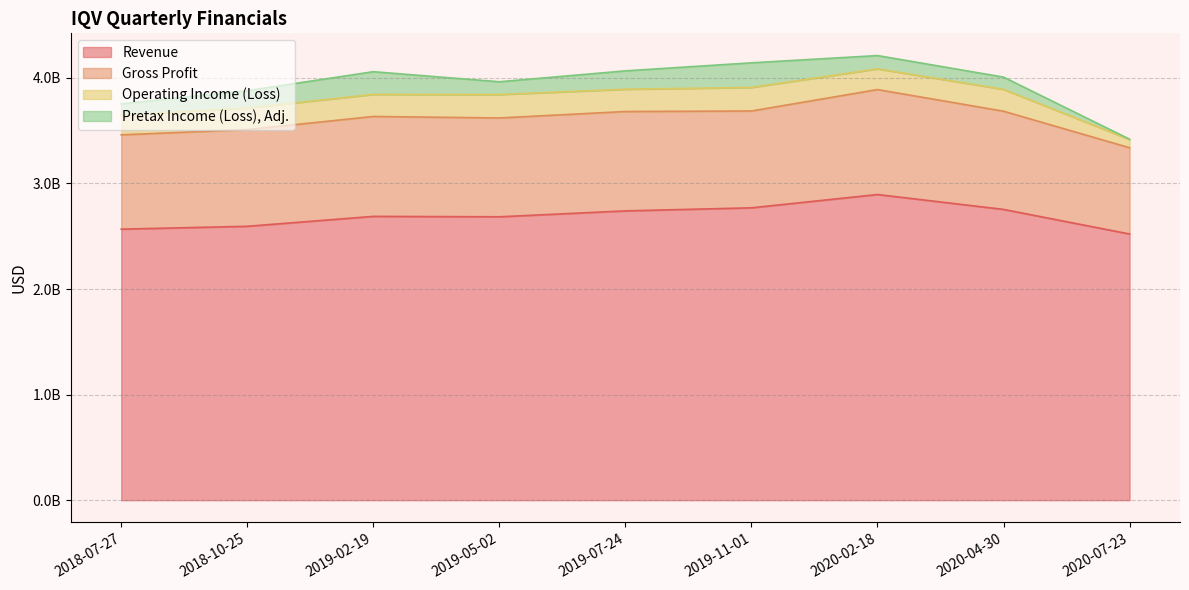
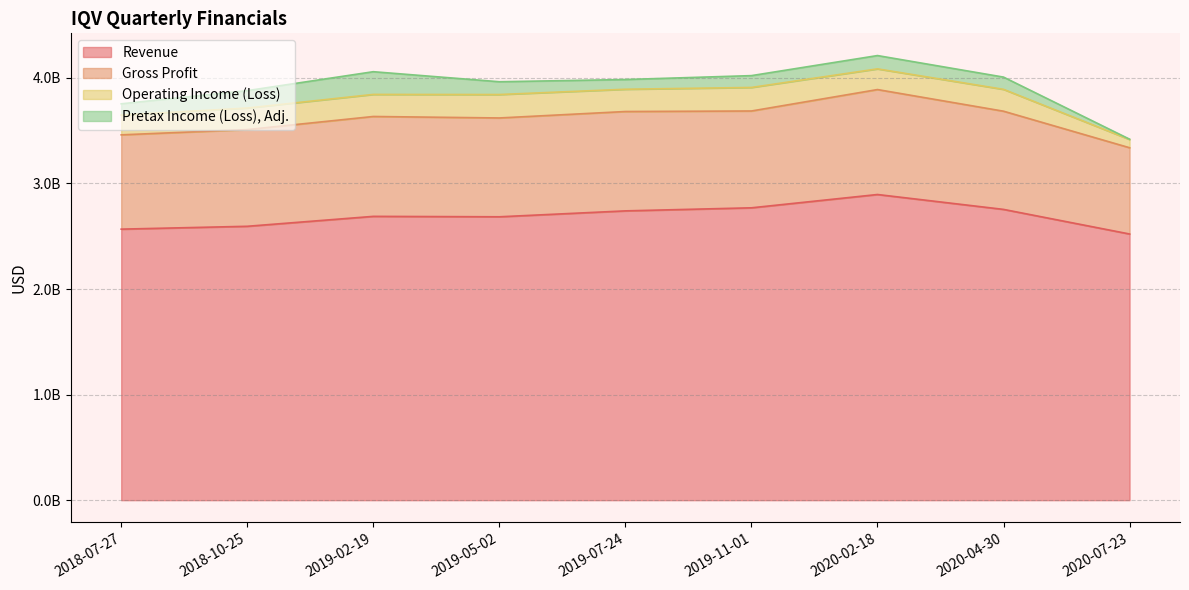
Pretax Income (Loss), Adj., 2019-07-24: 170000000 -> 90000000
Pretax Income (Loss), Adj., 2019-11-01: 230000000 -> 110000000
